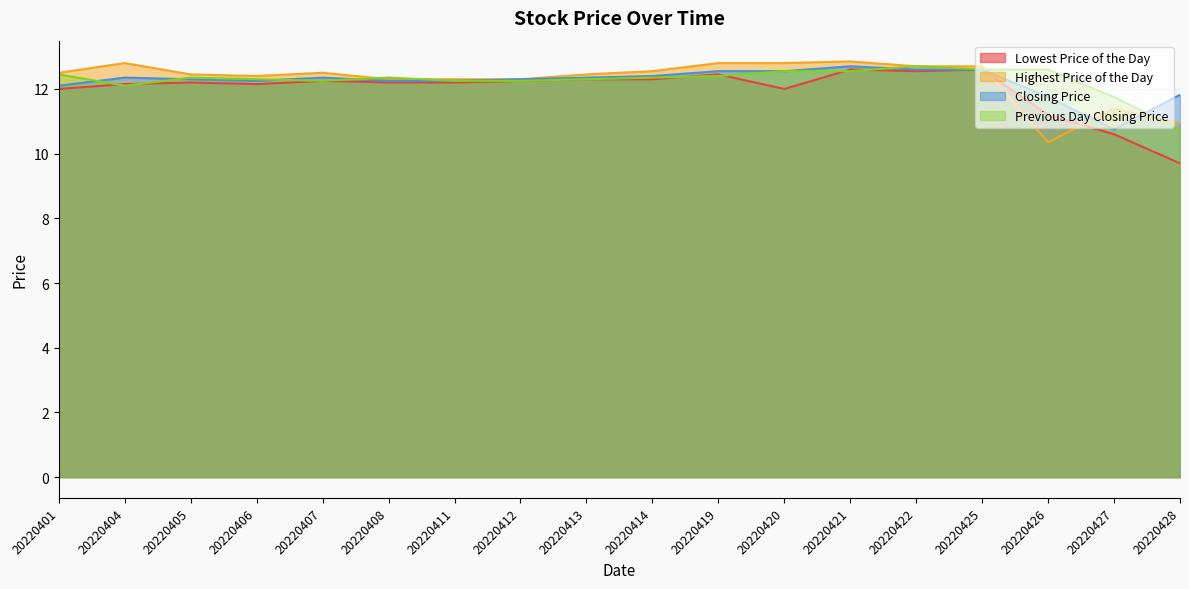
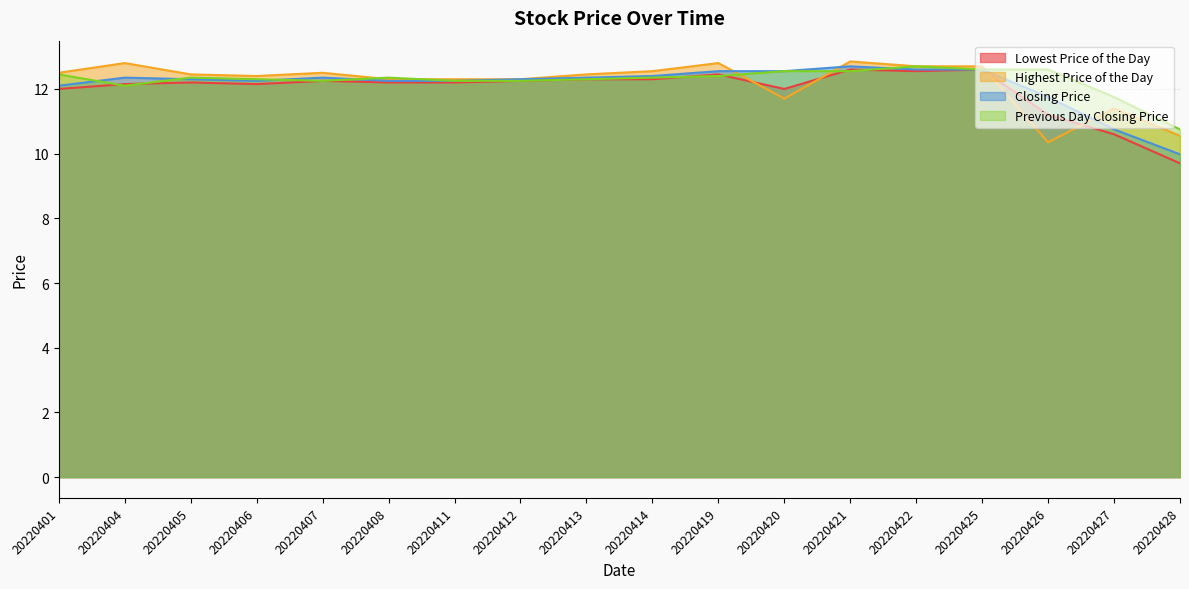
Highest Price of the Day, 20220420: 12.8 -> 11.7
Highest Price of the Day, 20220428: 10.9 -> 10.6
Closing Price, 20220428: 11.8 -> 10.0
